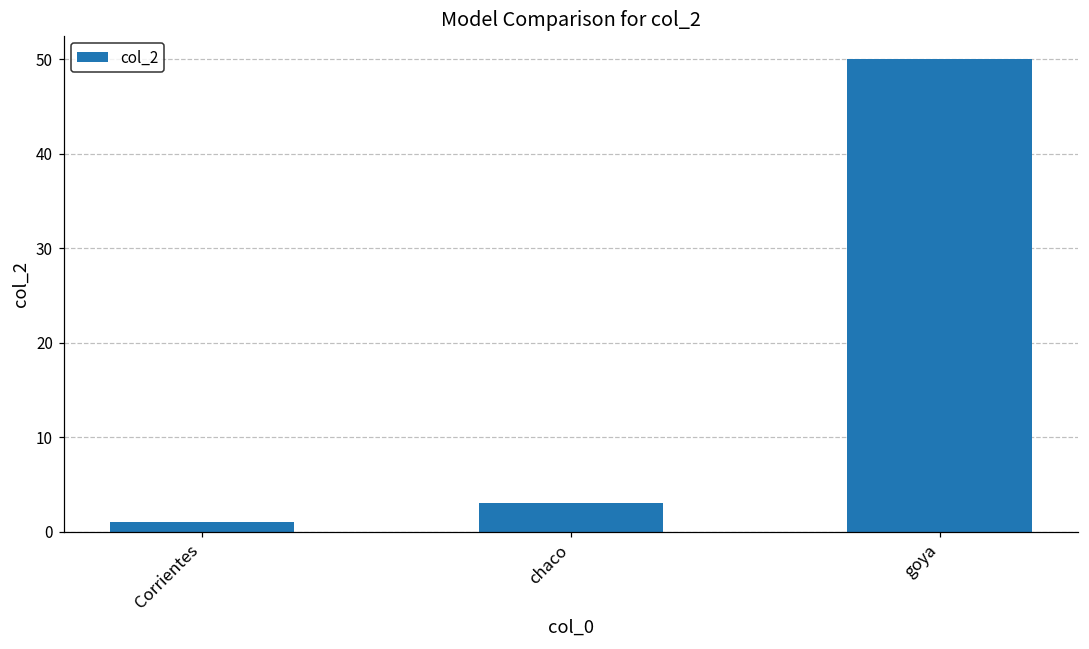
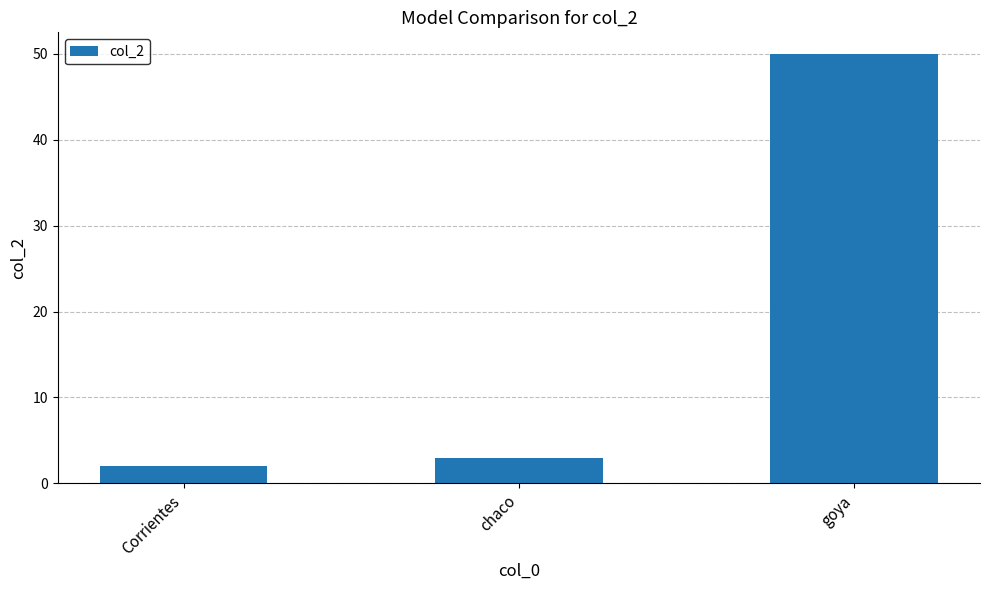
Corrientes: 1 -> 2
